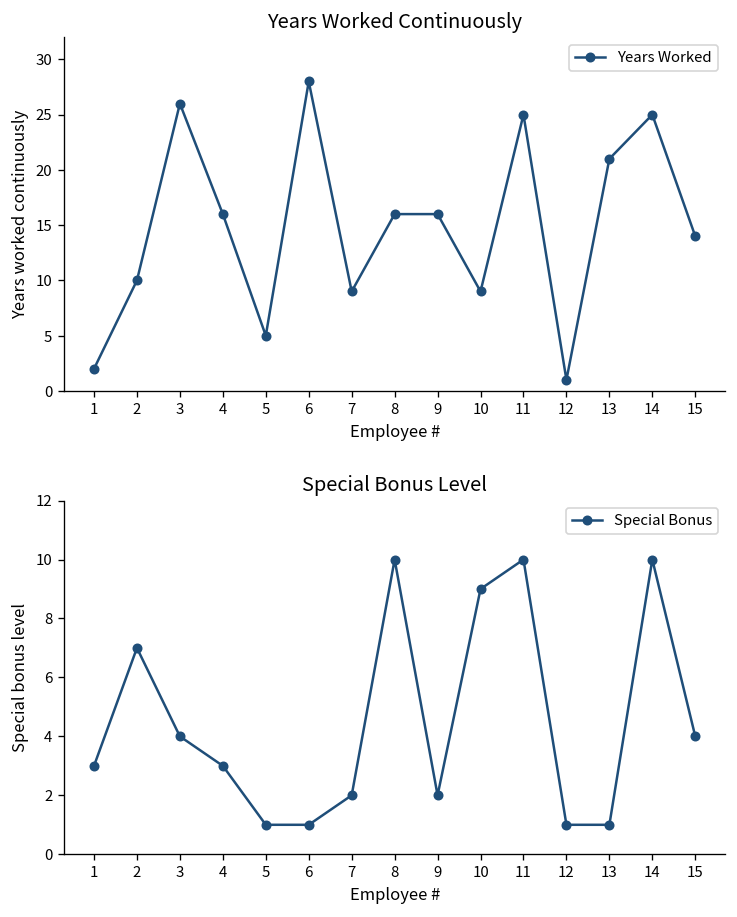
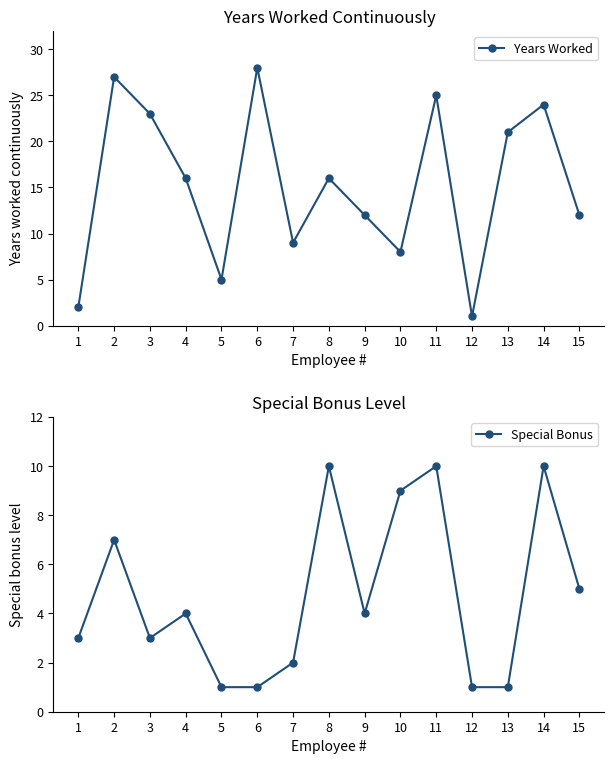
Years Worked Continuously, 2: 10 -> 27
Years Worked Continuously, 3: 26 -> 23
Years Worked Continuously, 9: 16 -> 12
Years Worked Continuously, 10: 9 -> 8
Years Worked Continuously, 14: 25 -> 24
Years Worked Continuously, 15: 14 -> 12
Special Bonus Level, 3: 4 -> 3
Special Bonus Level, 4: 3 -> 4
Special Bonus Level, 9: 2 -> 4
Special Bonus Level, 15: 4 -> 5
